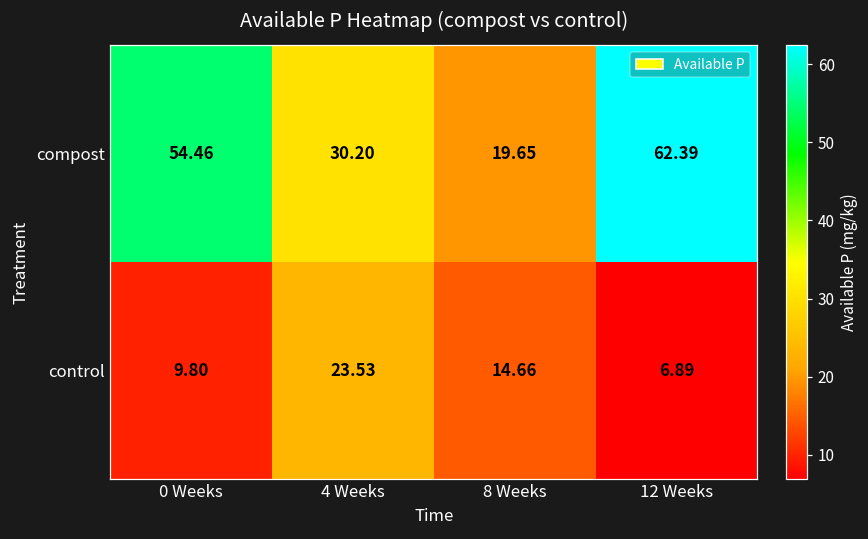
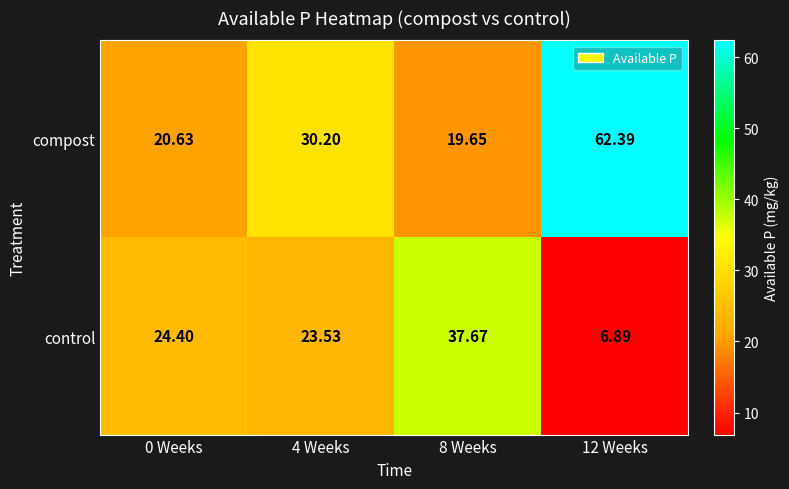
compost, 0 Weeks: 54.46 -> 20.63
control, 0 Weeks: 9.80 -> 24.40
control, 8 Weeks: 14.66 -> 37.67
